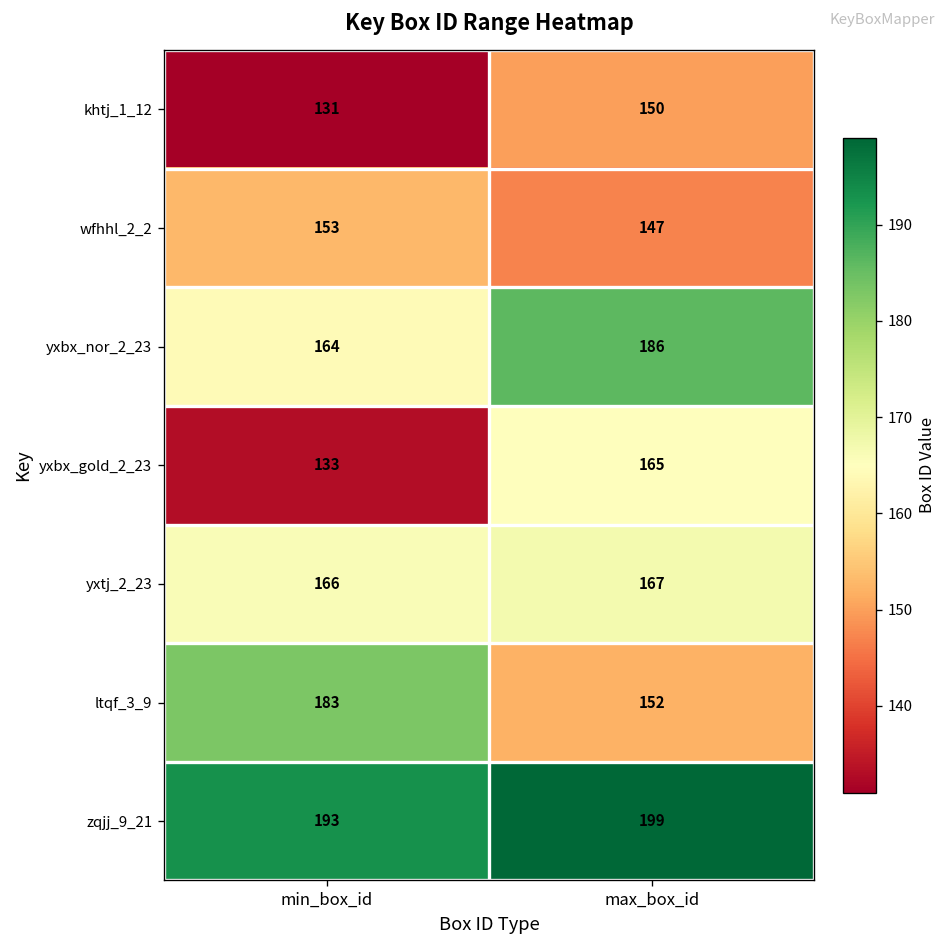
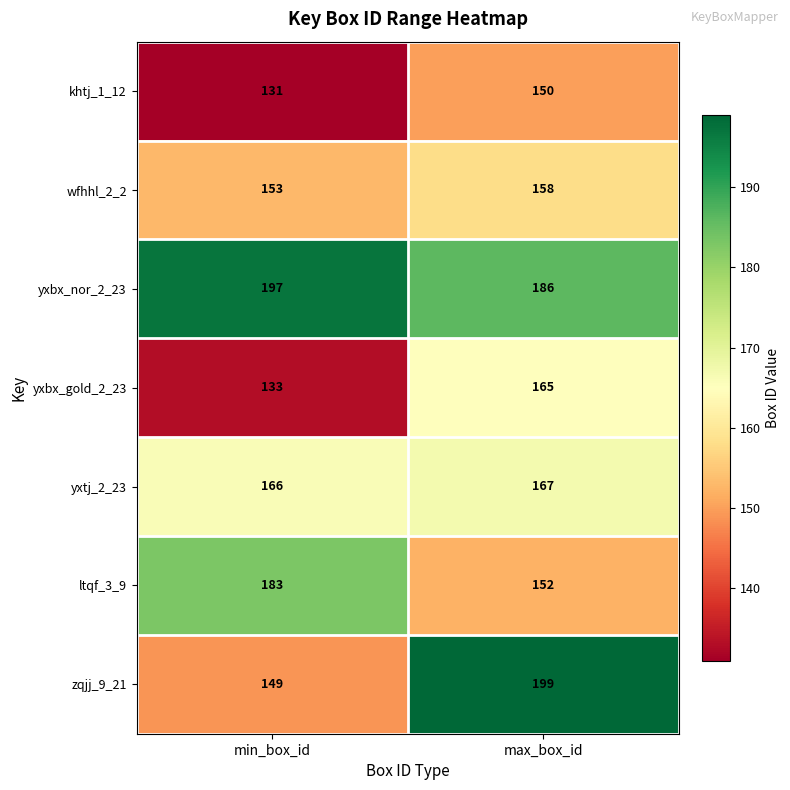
wfhhl_2_2, max_box_id: 147 -> 158
yxbx_nor_2_23, min_box_id: 164 -> 197
zqjj_9_21, min_box_id: 193 -> 149
